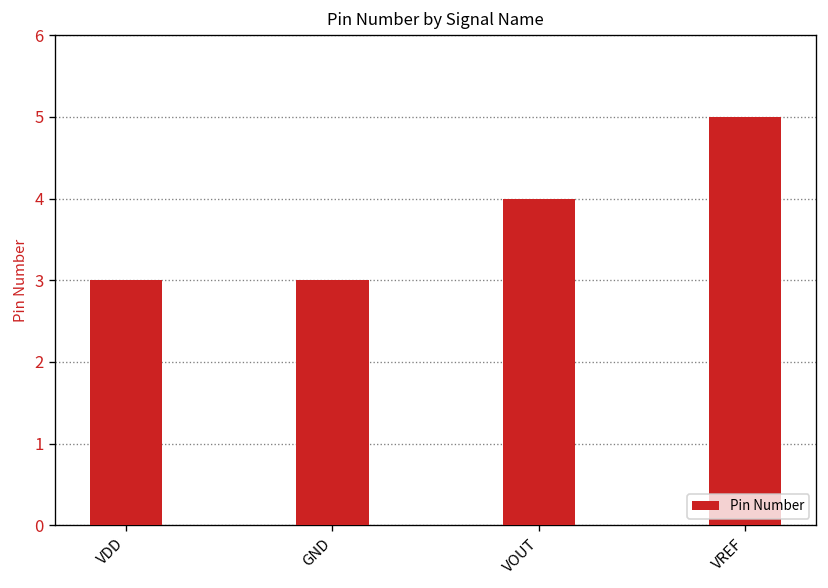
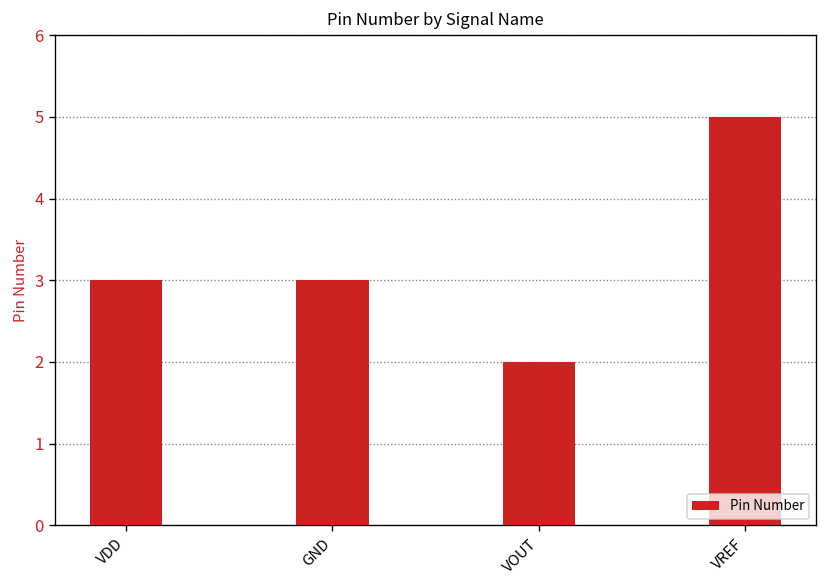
VOUT: 4 -> 2
